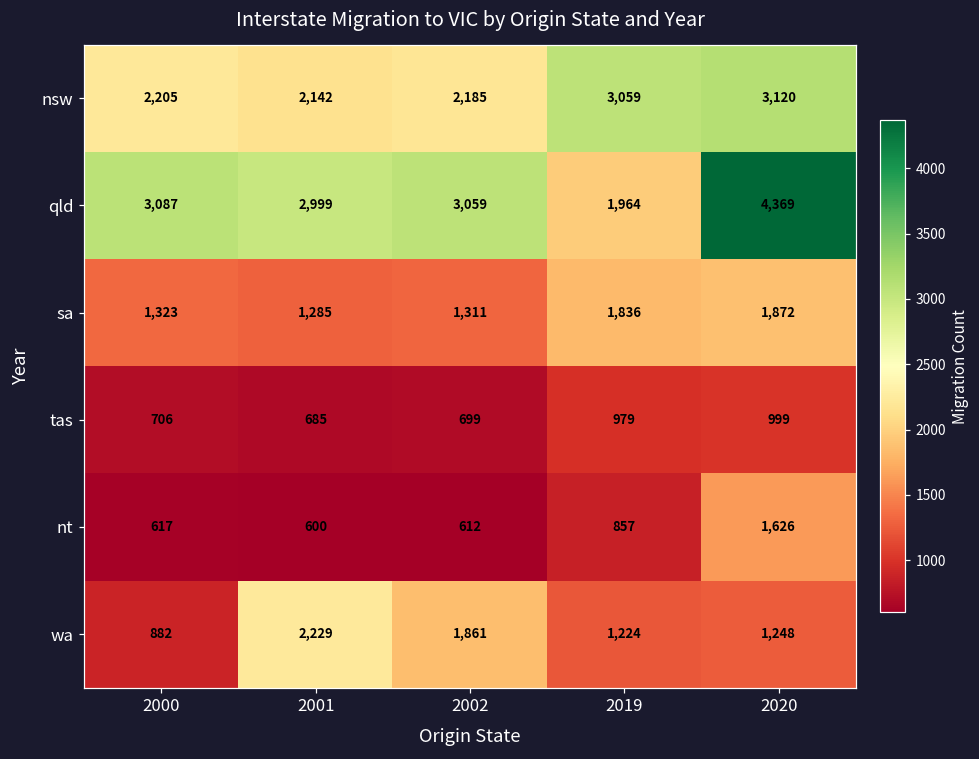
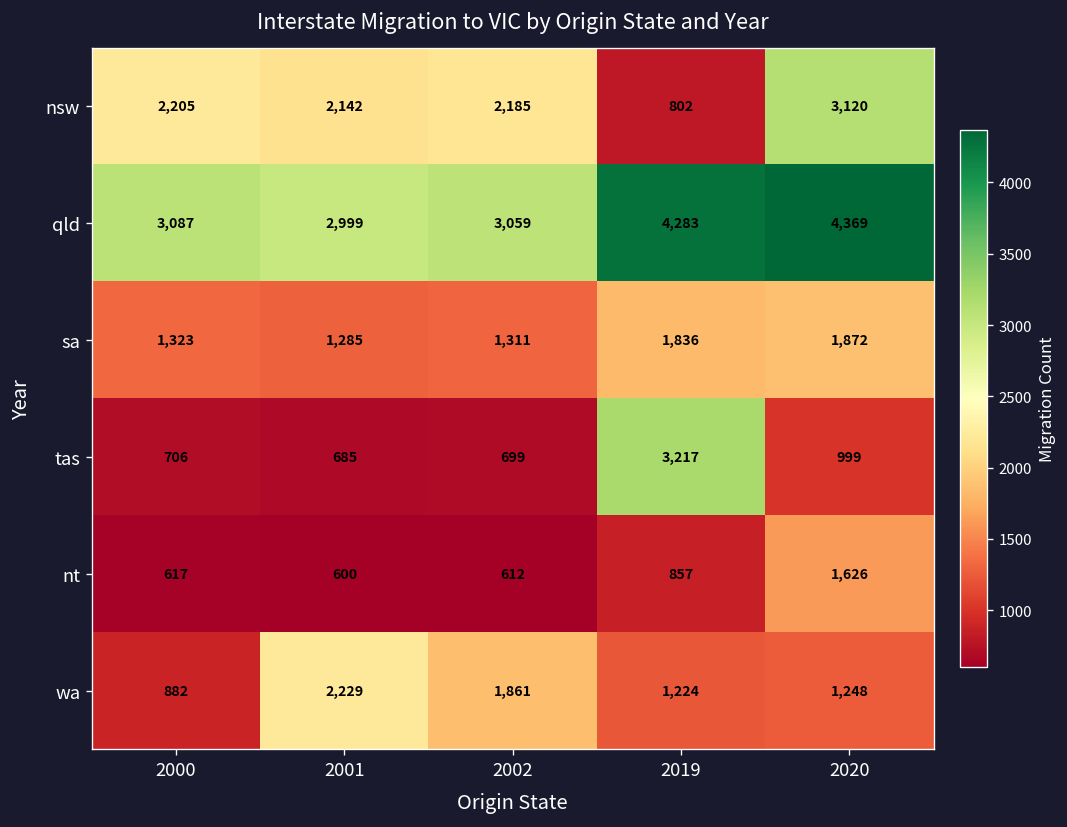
nsw, 2019: 3,059 -> 802
qld, 2019: 1,964 -> 4,283
tas, 2019: 979 -> 3,217
